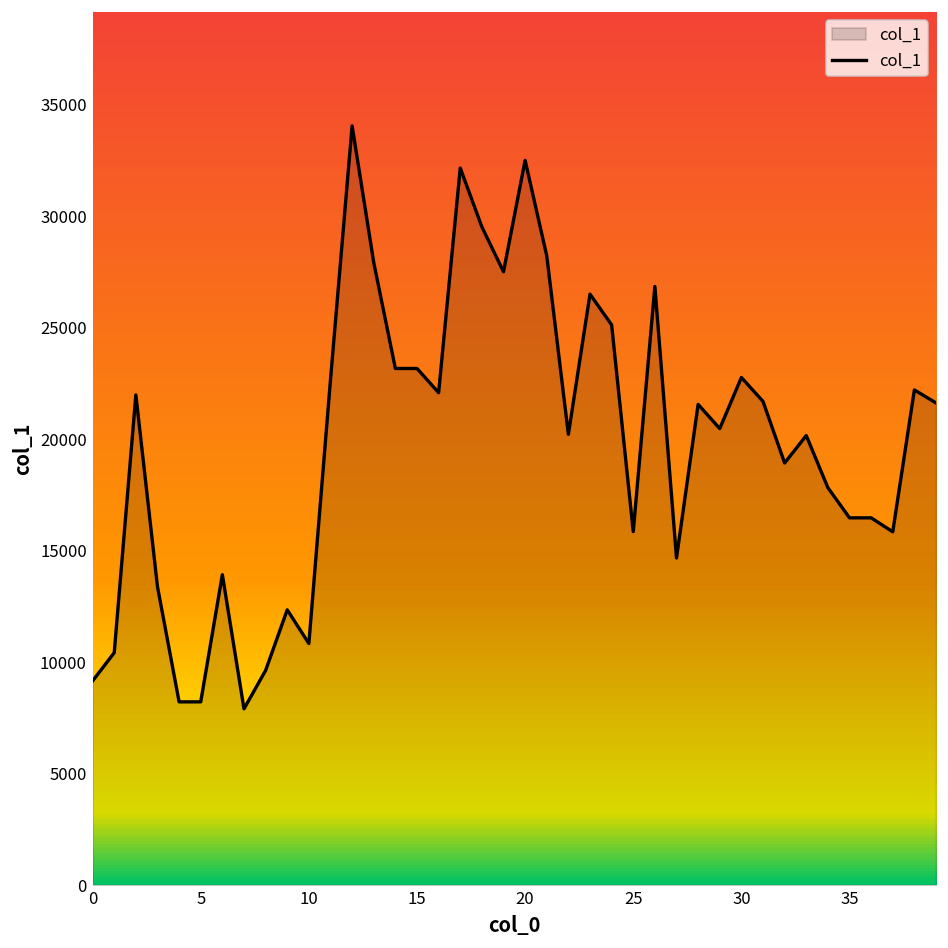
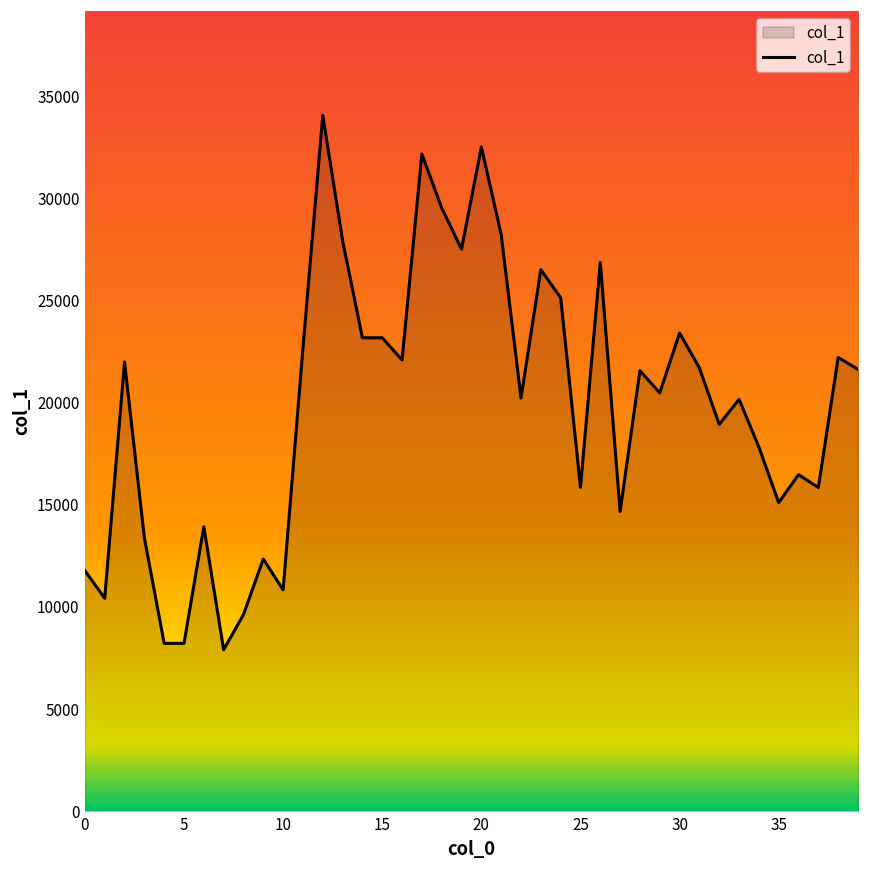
0: 9200 -> 11800
30: 22800 -> 23400
35: 16500 -> 15100
